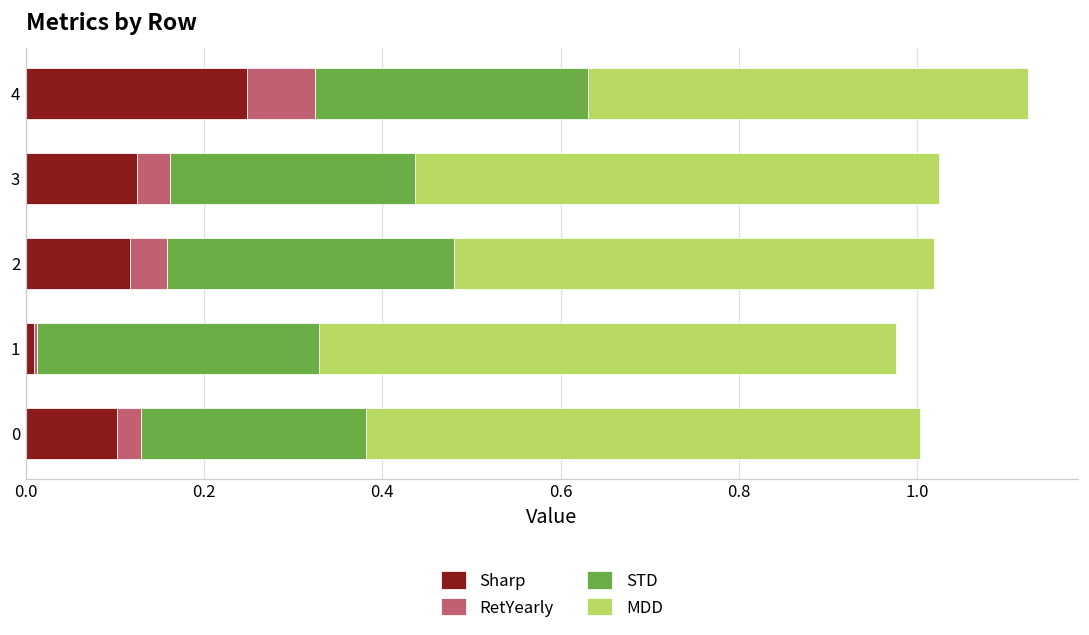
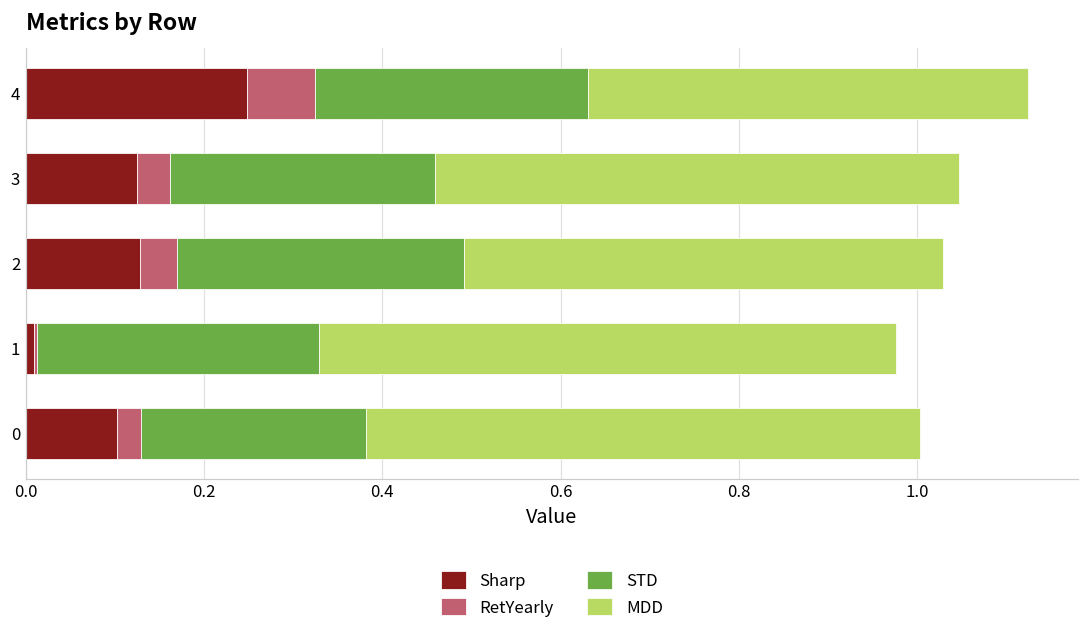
STD, 3: 0.27 -> 0.30
Sharp, 2: 0.12 -> 0.13
